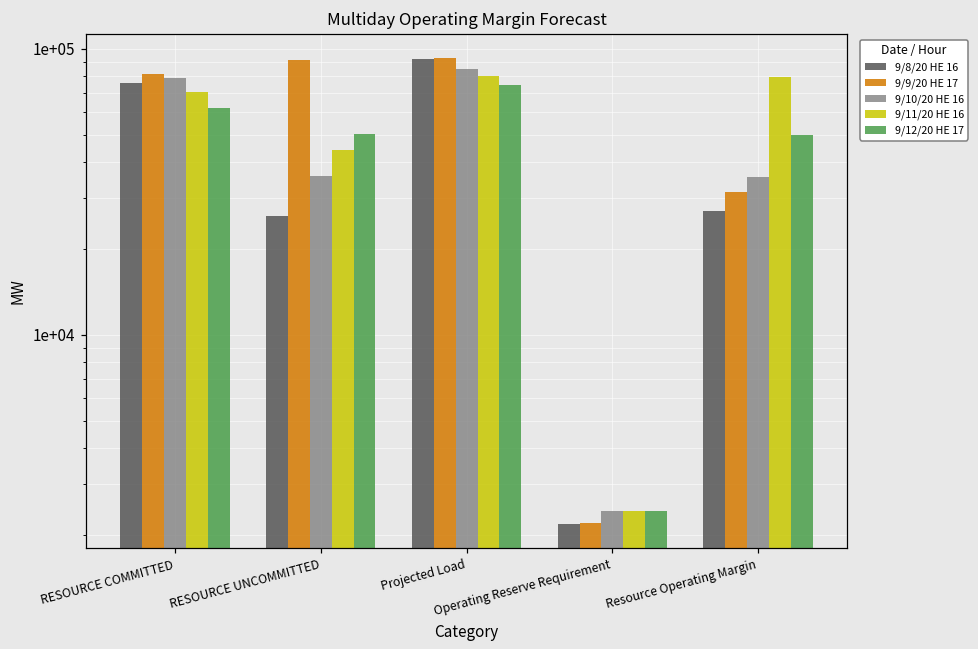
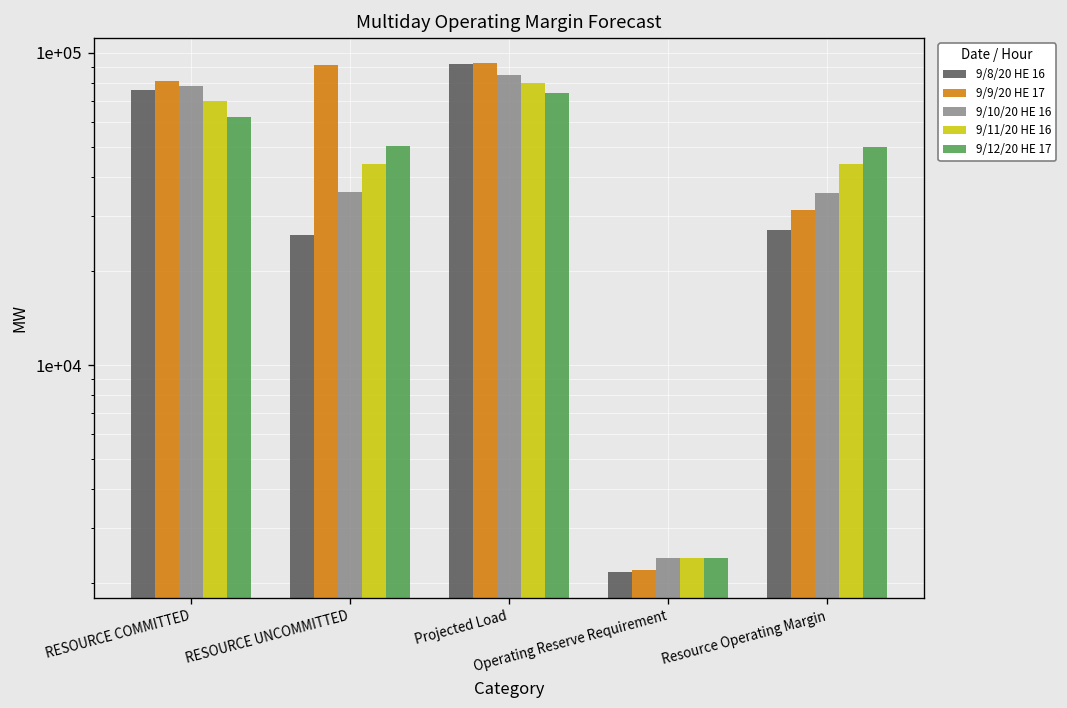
9/11/20 HE 16, Resource Operating Margin: 80000 -> 44000
